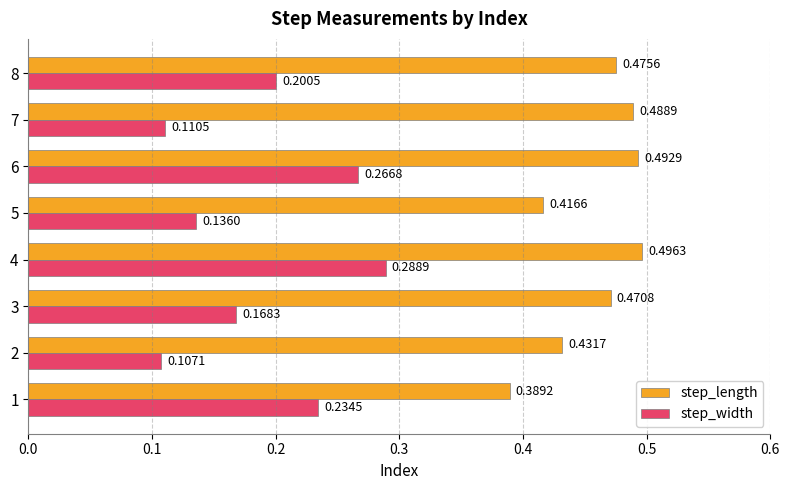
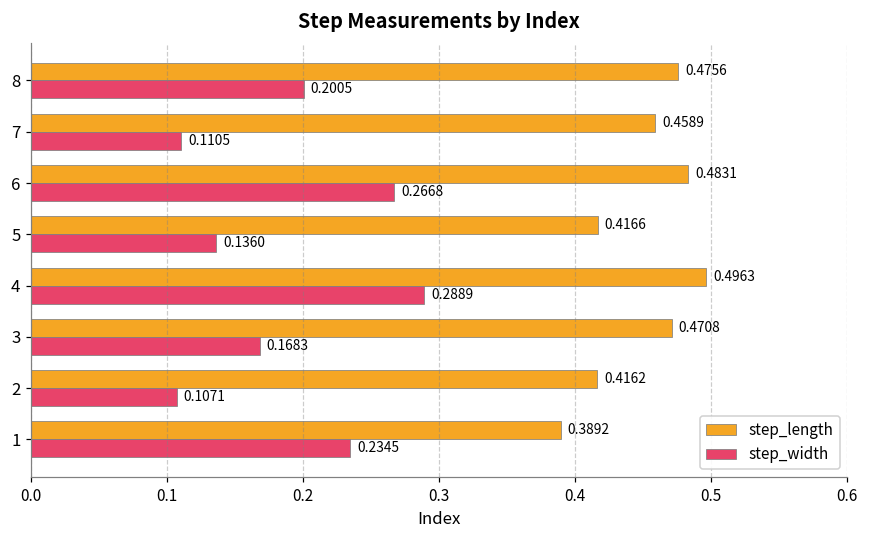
step_length, 7: 0.4889 -> 0.4589
step_length, 6: 0.4929 -> 0.4831
step_length, 2: 0.4317 -> 0.4162
